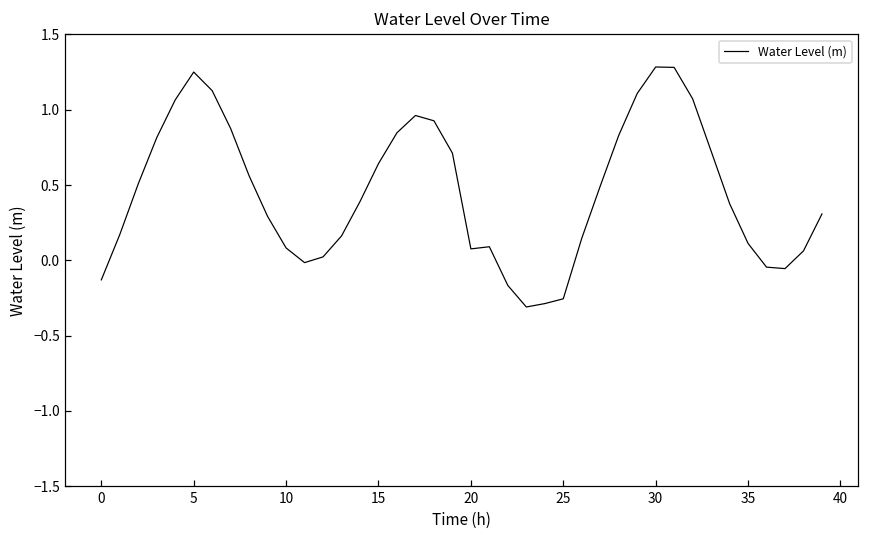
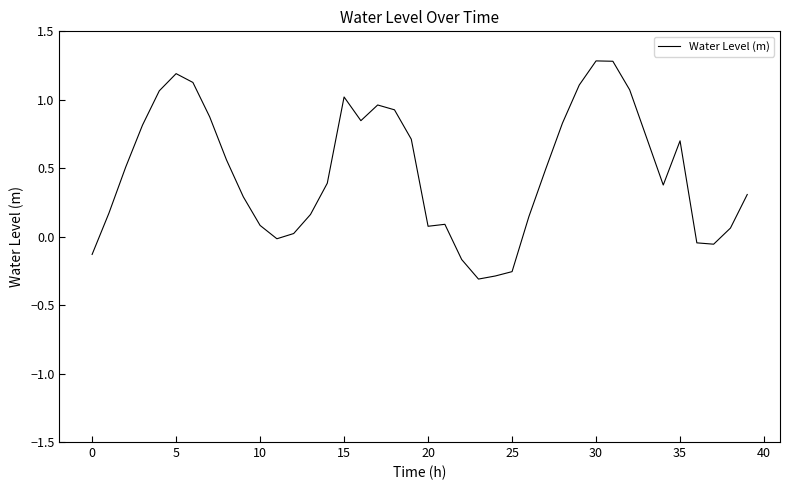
5: 1.25 -> 1.19
15: 0.64 -> 1.02
35: 0.11 -> 0.70
